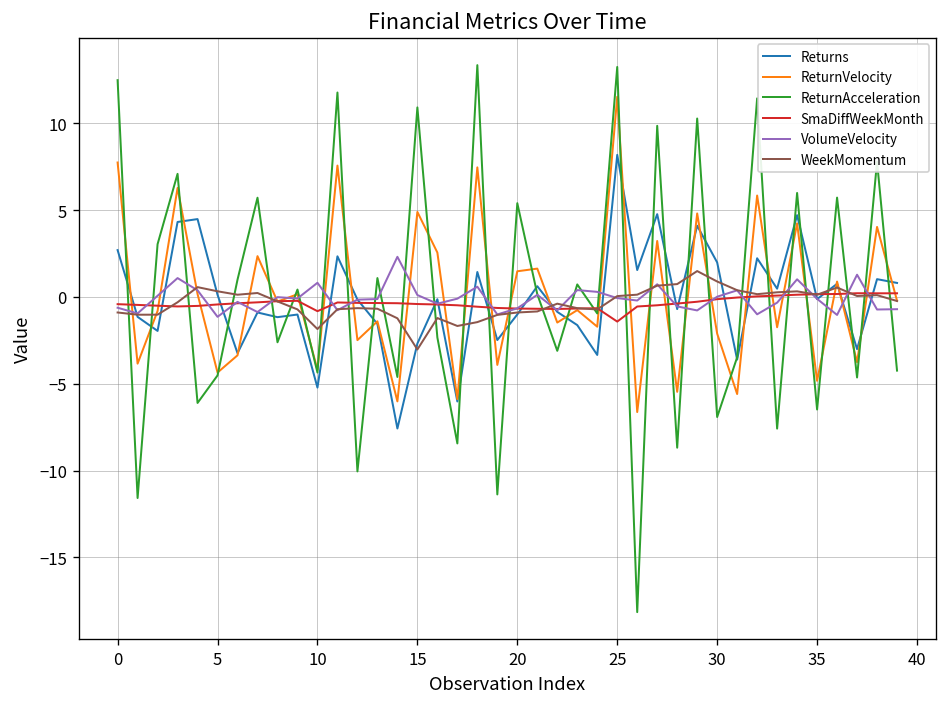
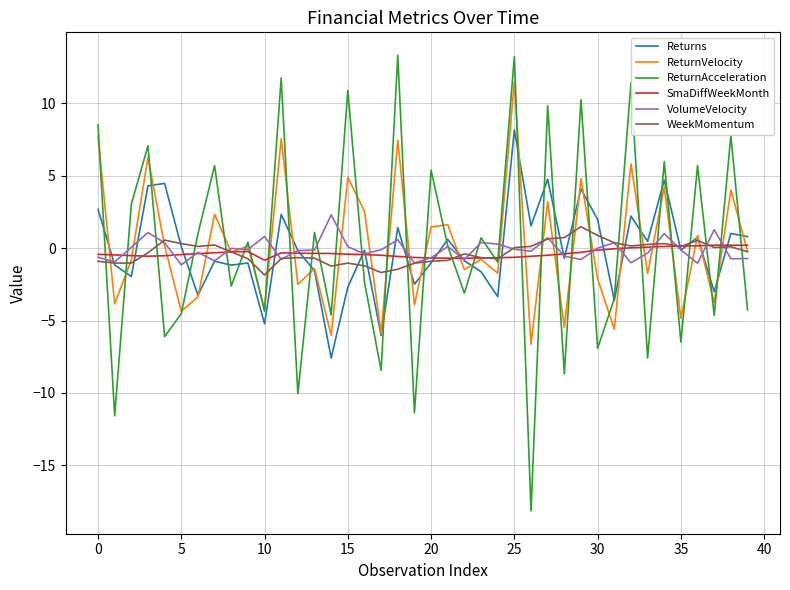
ReturnAcceleration, 0: 12.5 -> 8.5
WeekMomentum, 15: -3.0 -> -1.0
SmaDiffWeekMonth, 25: -1.4 -> -0.6
